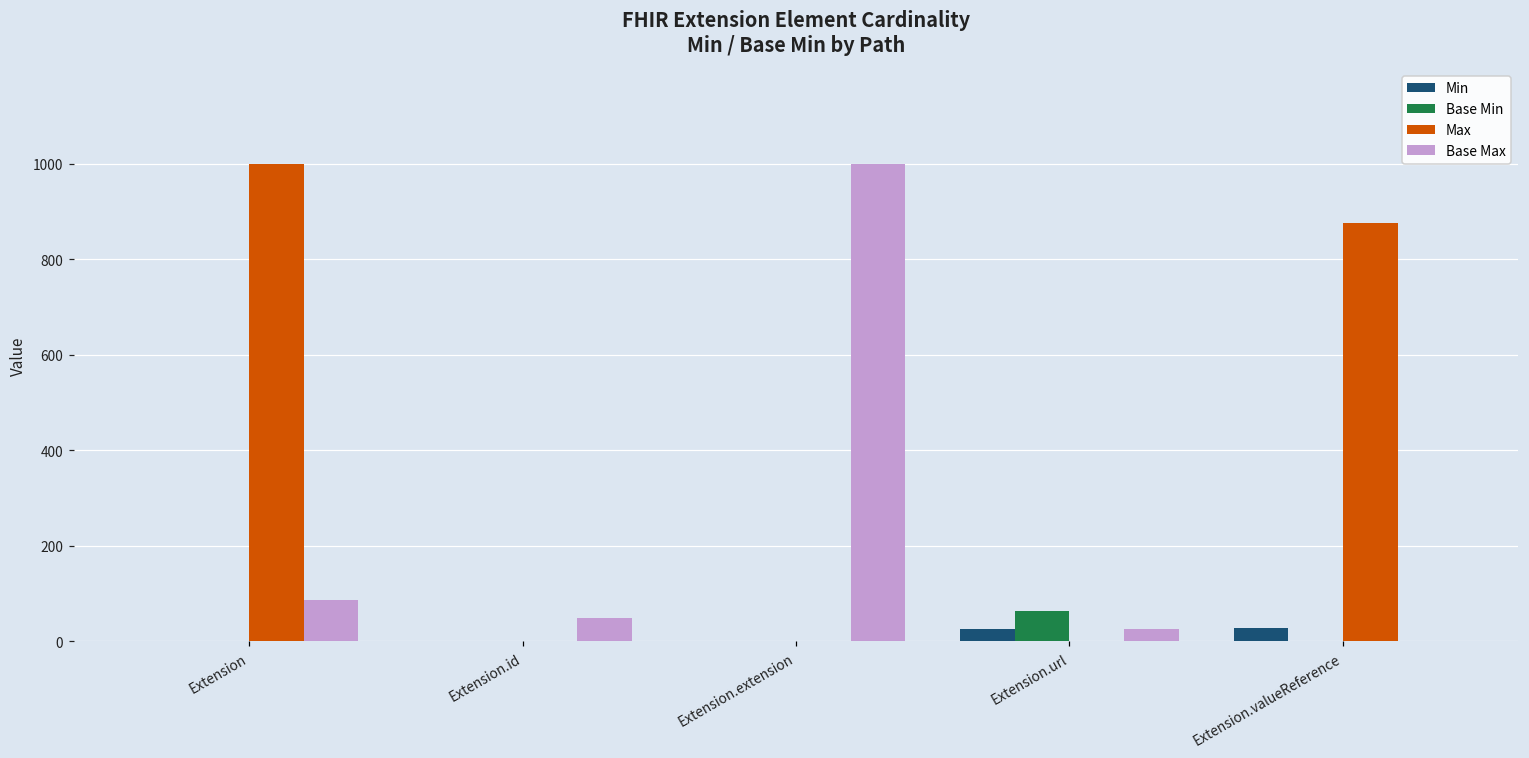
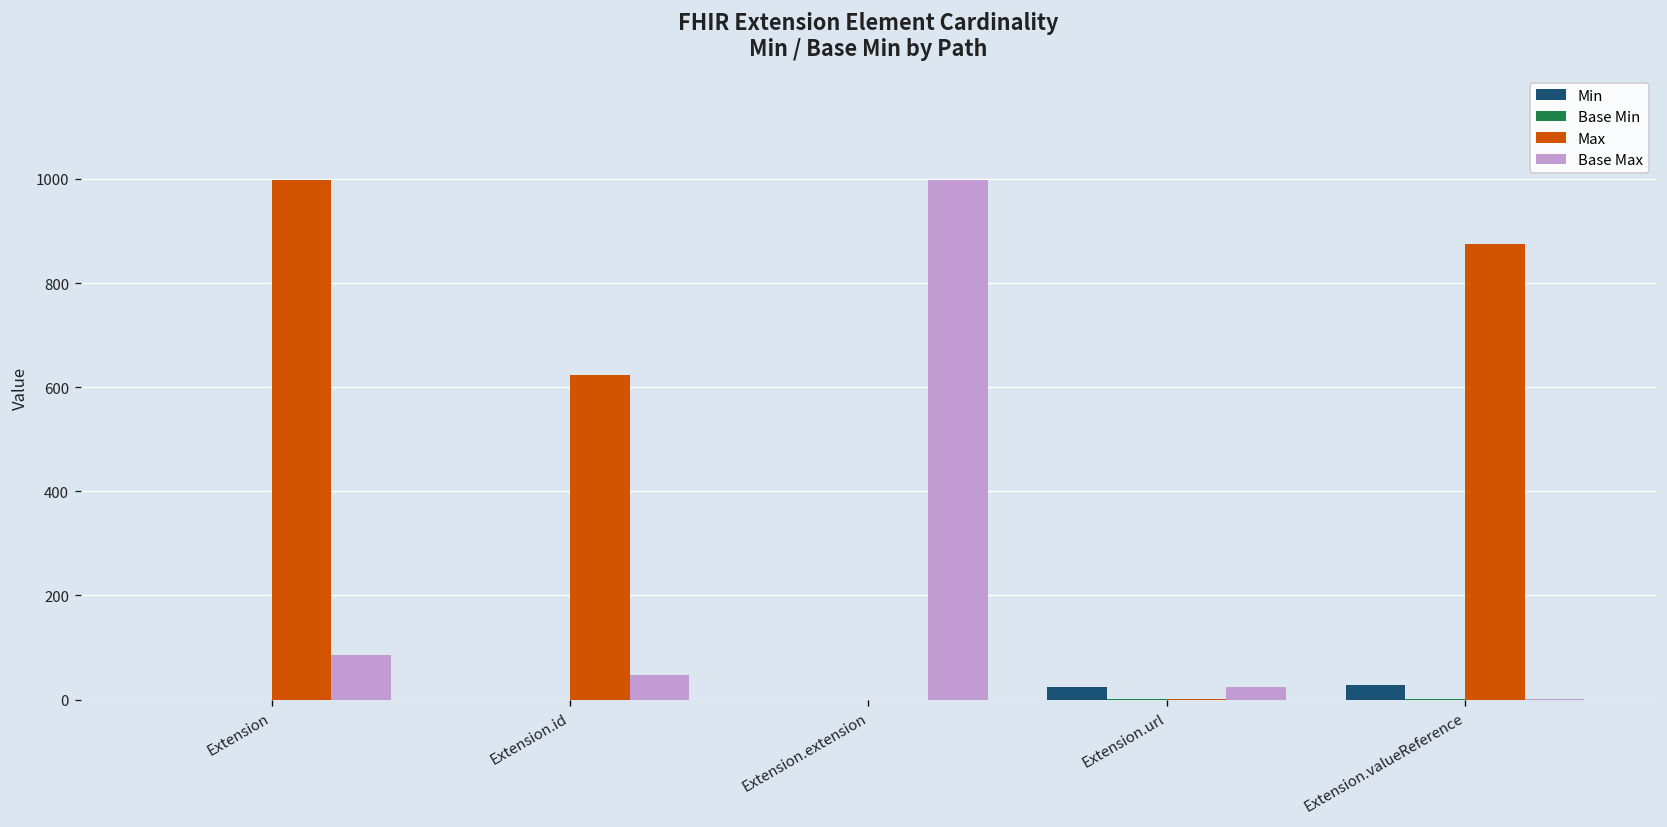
Max, Extension.id: 0 -> 620
Base Min, Extension.url: 60 -> 0
